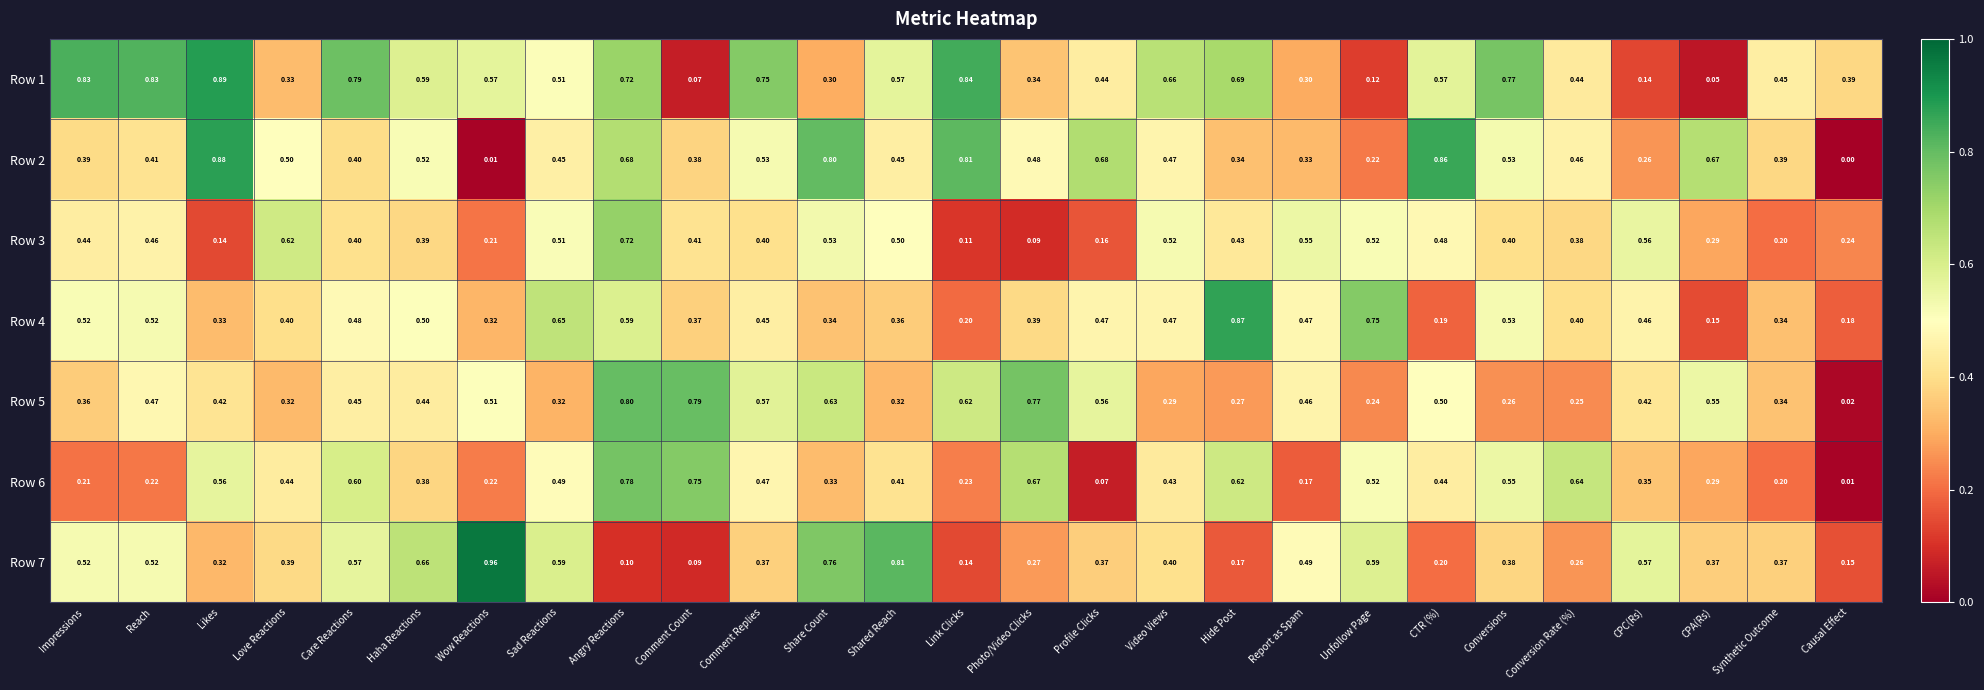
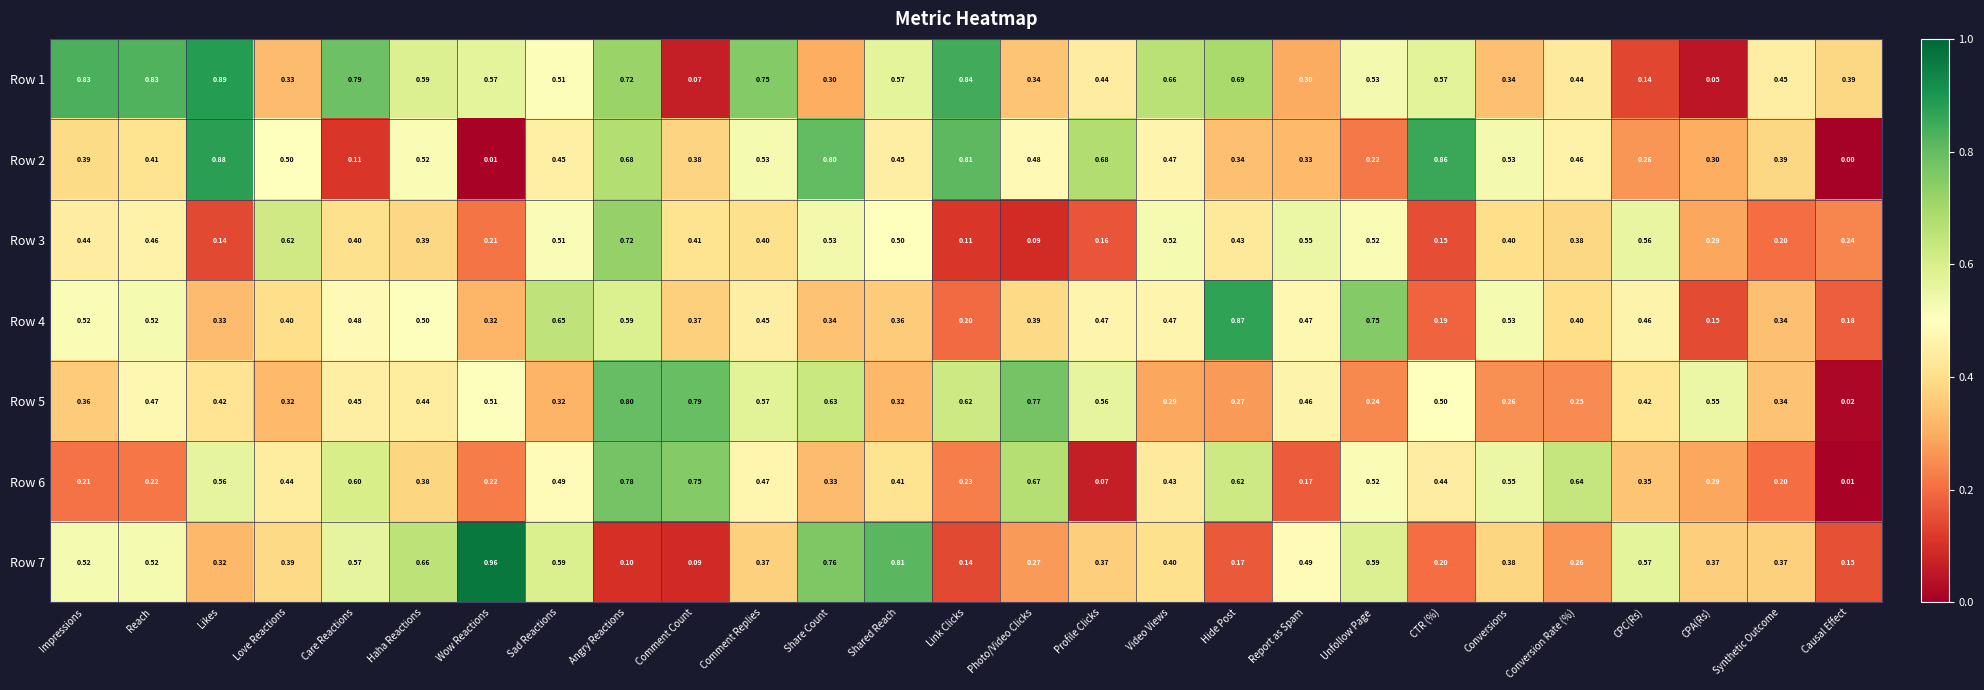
Row 1, Unfollow Page: 0.12 -> 0.53
Row 1, Conversions: 0.77 -> 0.34
Row 2, Care Reactions: 0.40 -> 0.11
Row 2, CPA(Rs): 0.67 -> 0.30
Row 3, CTR (%): 0.48 -> 0.15
